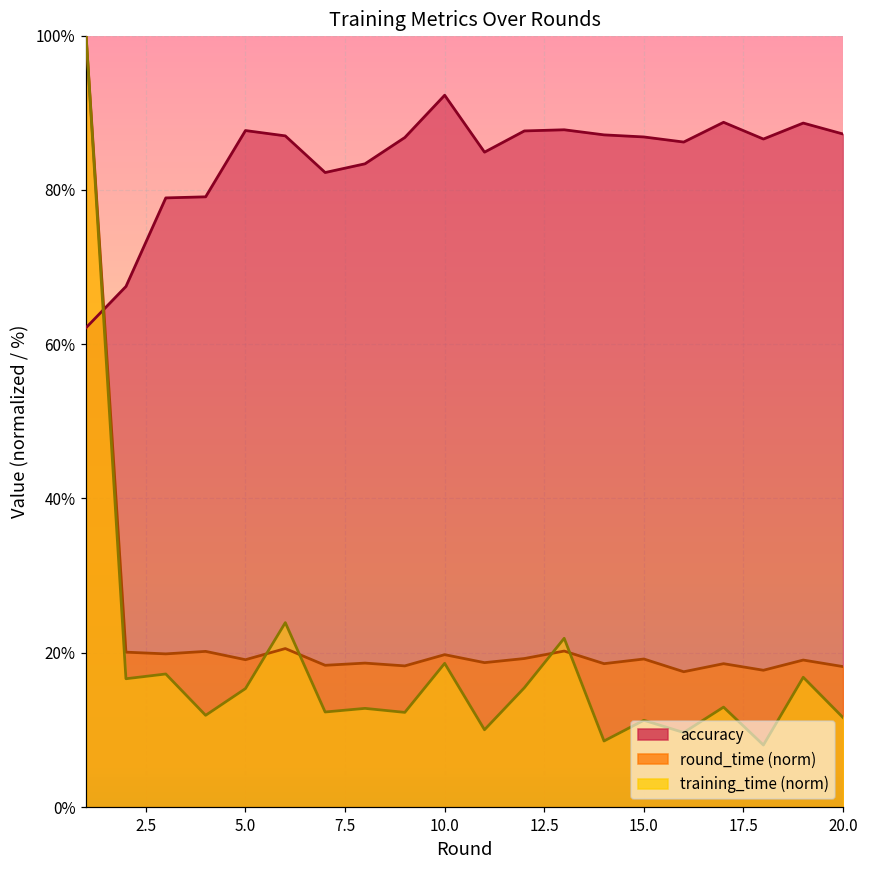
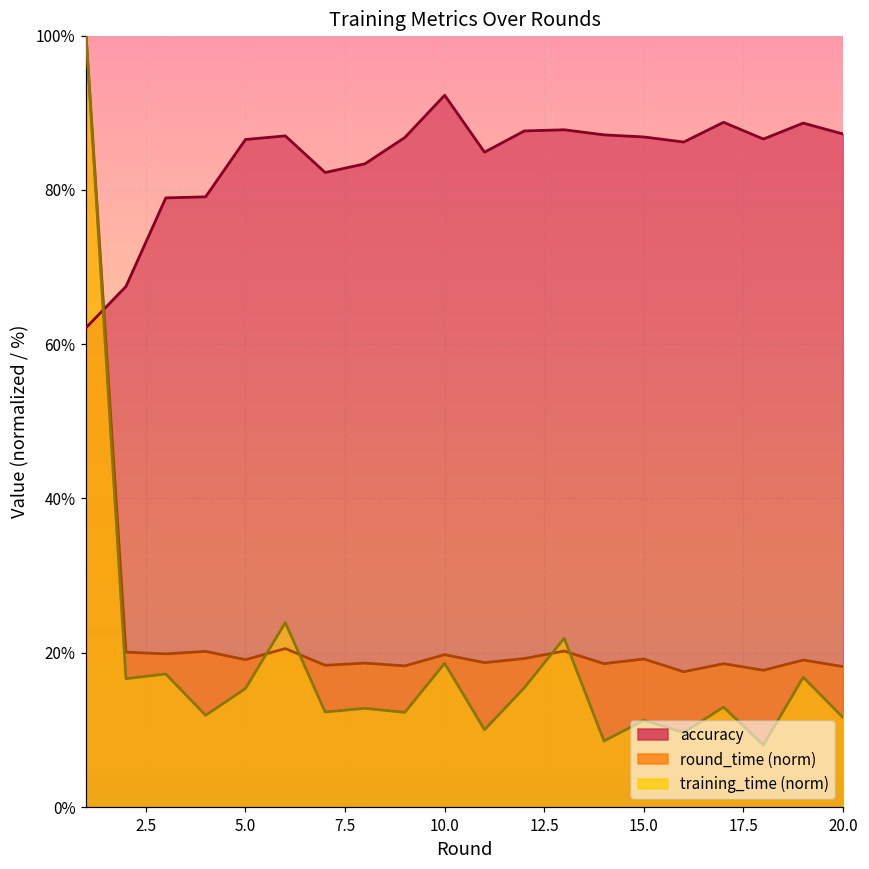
accuracy, 5.0: 88% -> 87%
